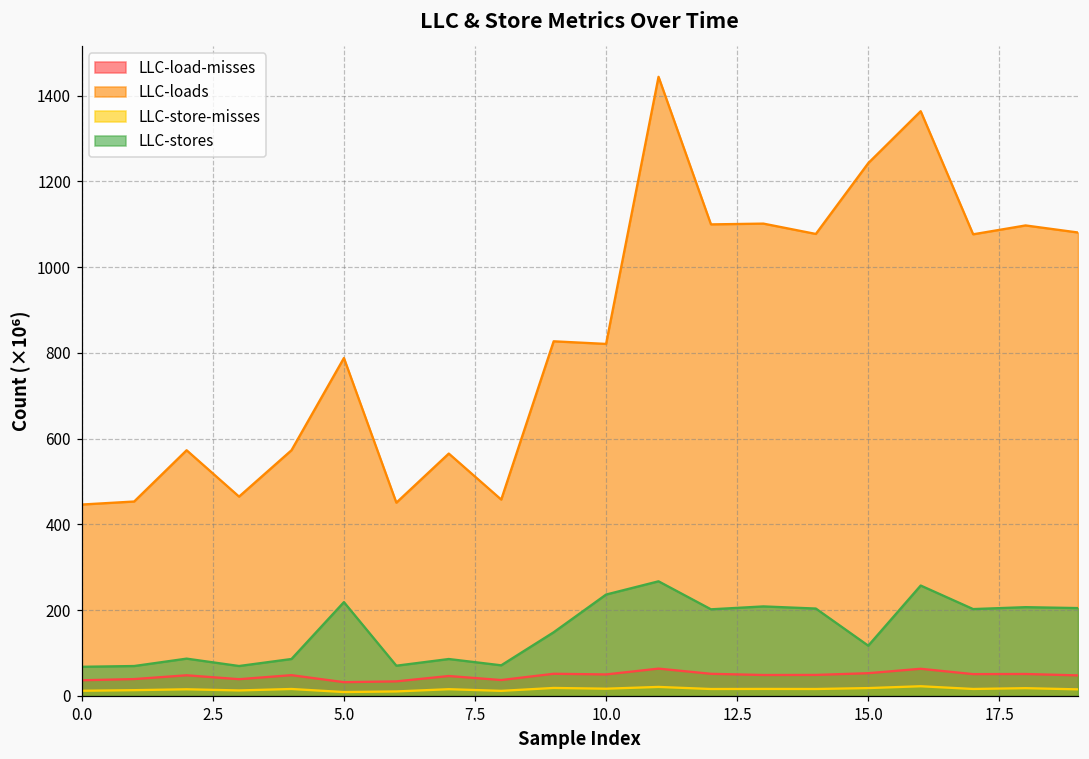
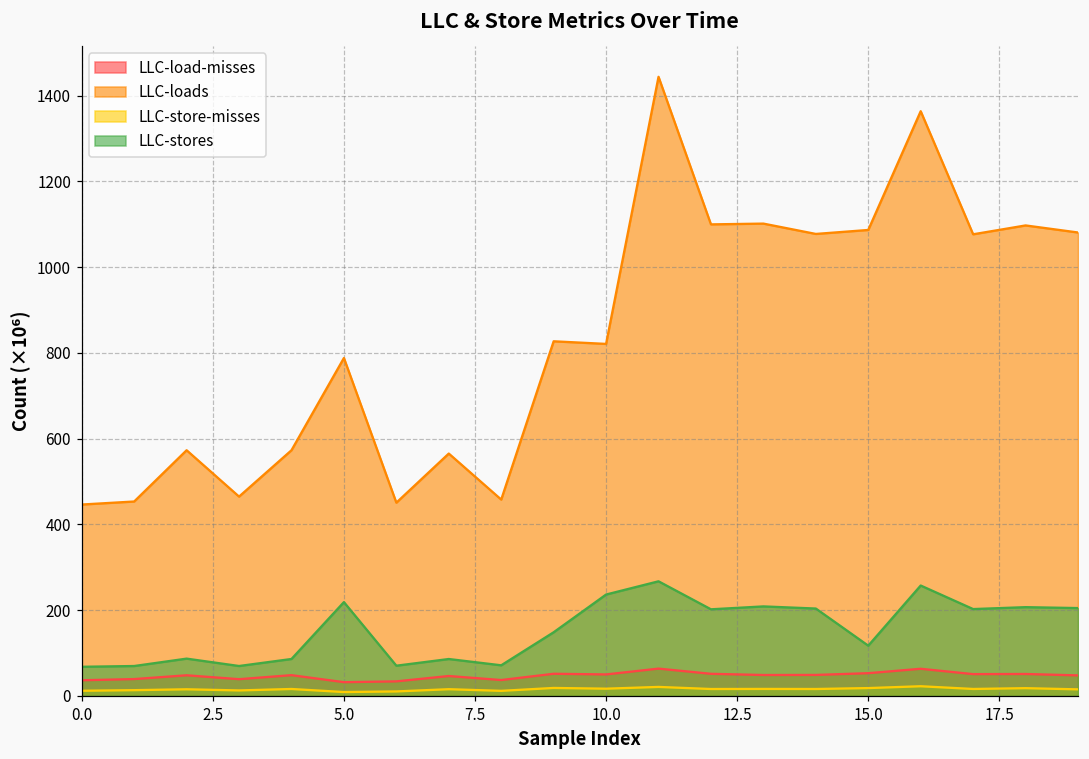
LLC-loads, 15.0: 1240 -> 1090
